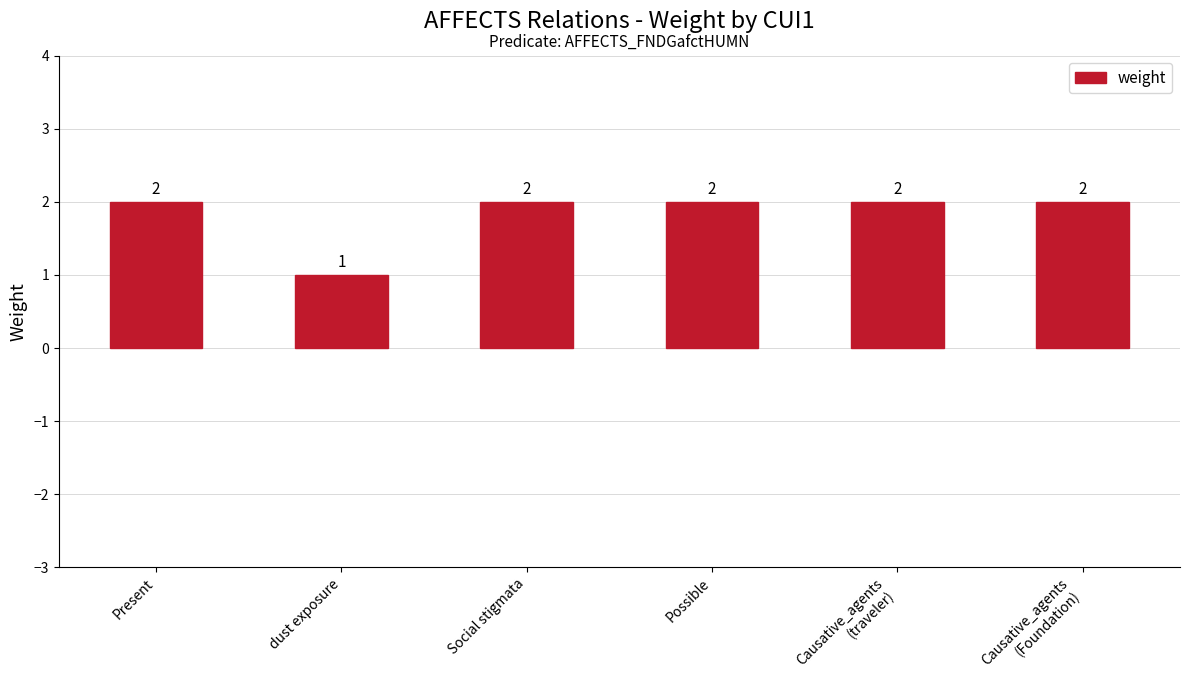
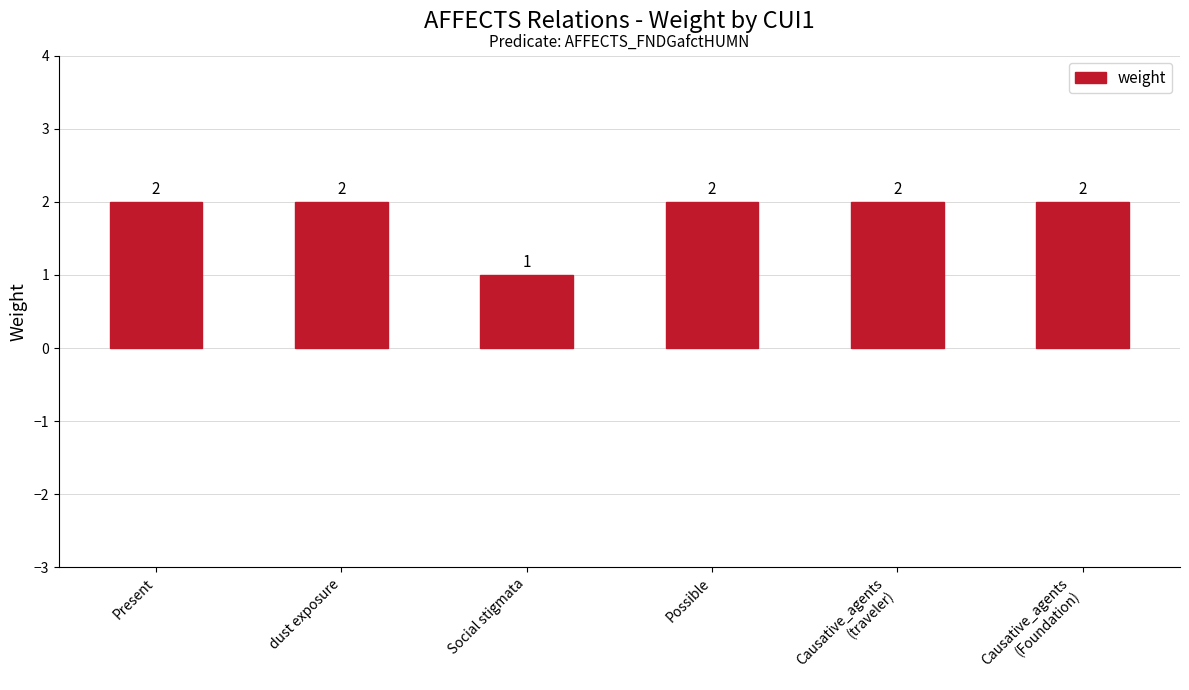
dust exposure: 1 -> 2
Social stigmata: 2 -> 1
